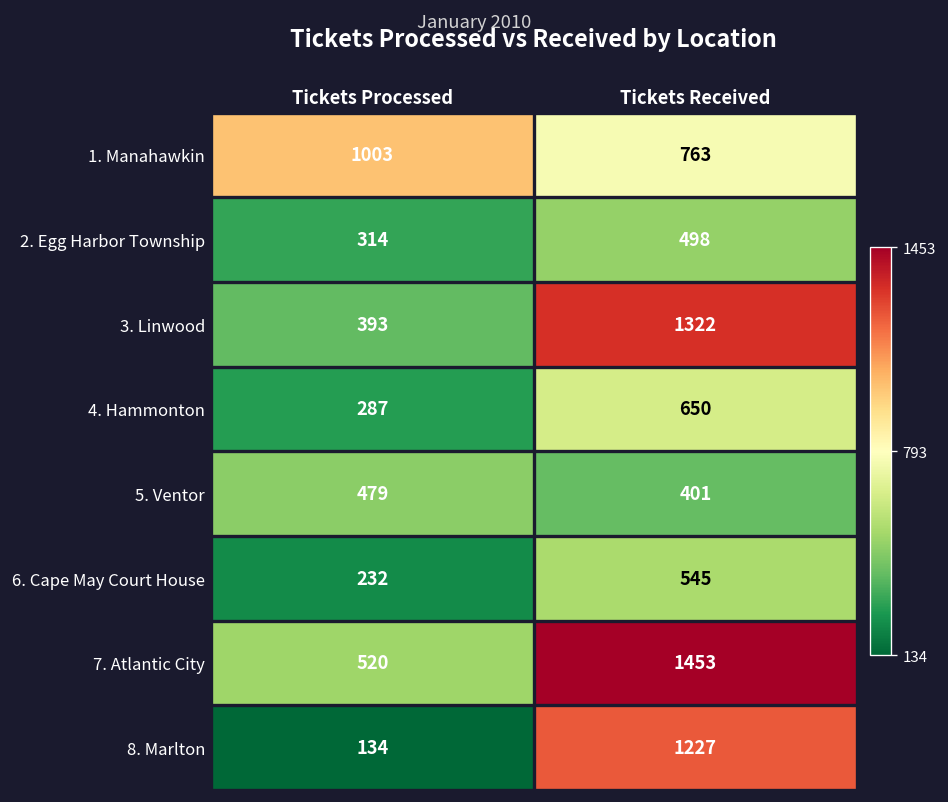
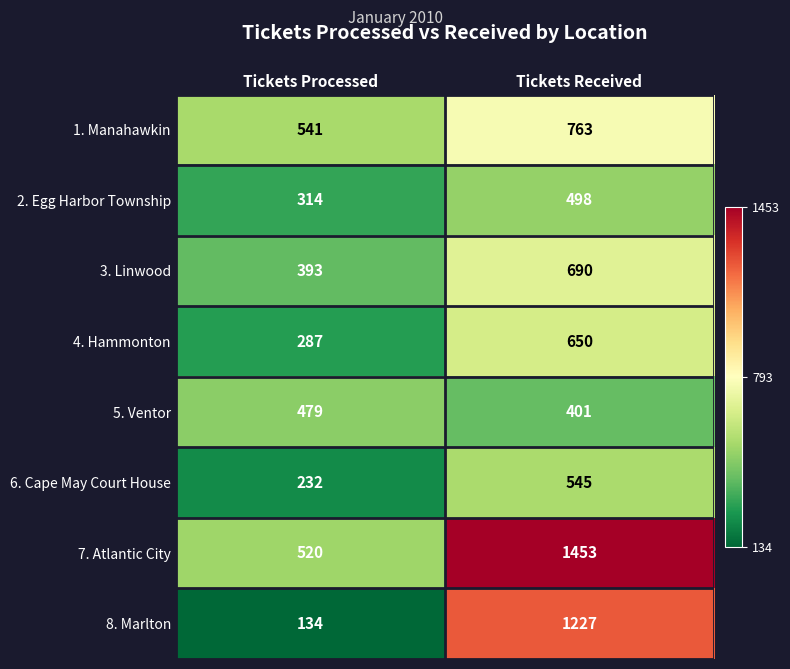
1. Manahawkin, Tickets Processed: 1003 -> 541
3. Linwood, Tickets Received: 1322 -> 690
